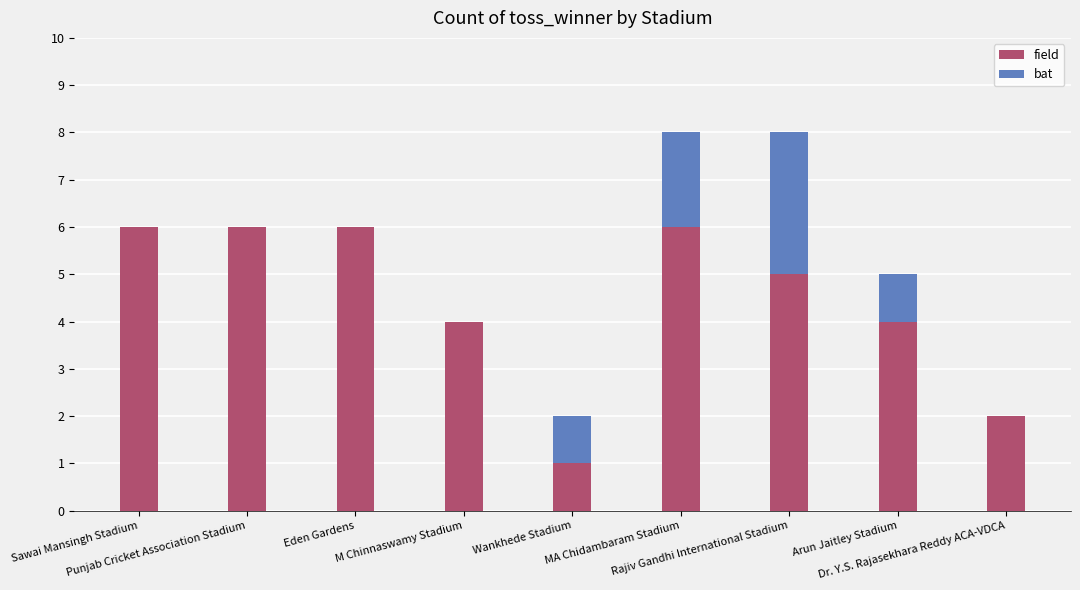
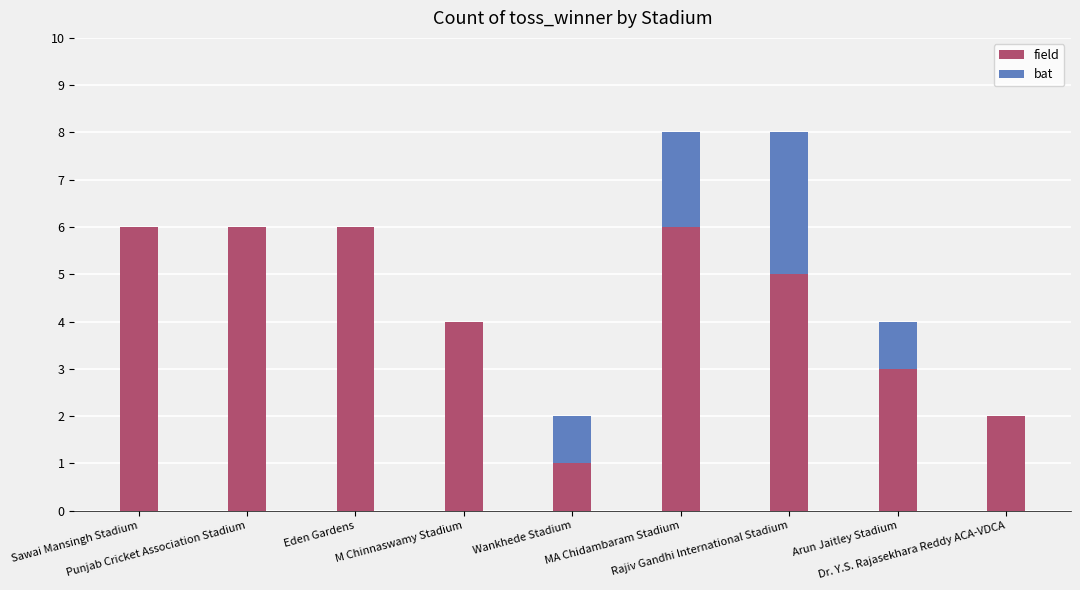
field, Arun Jaitley Stadium: 4 -> 3
